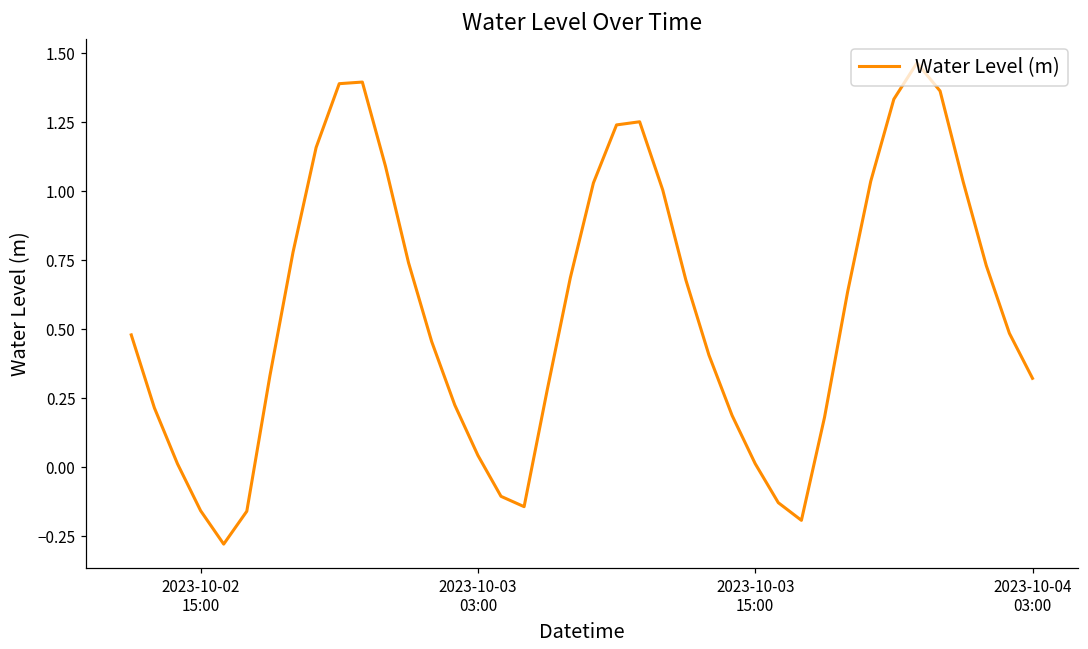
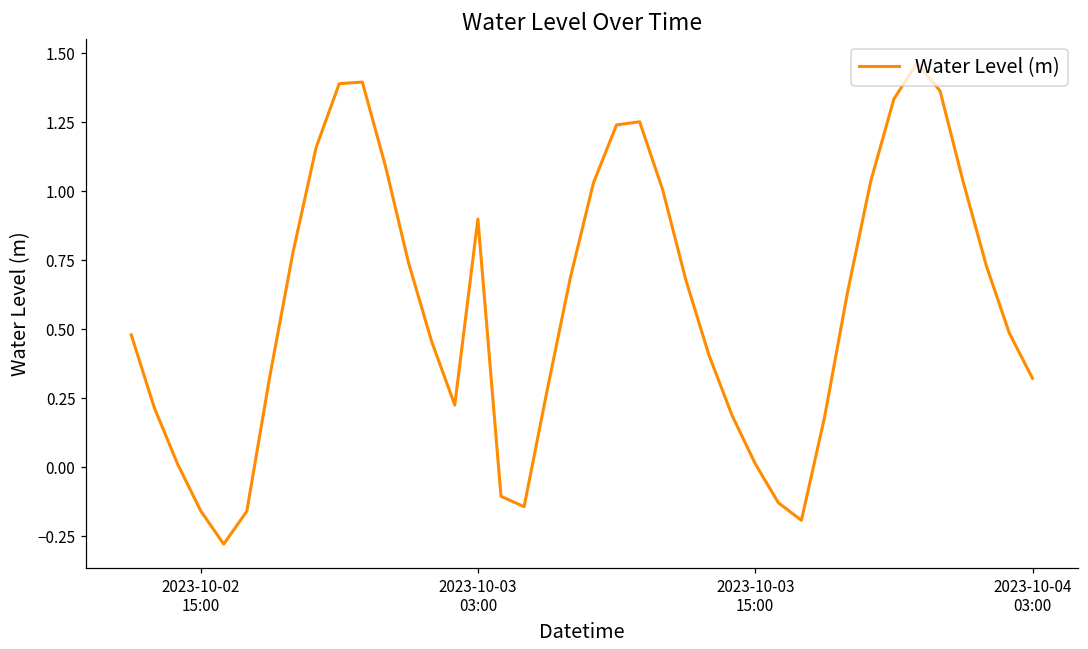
2023-10-03 03:00: 0.04 -> 0.90
